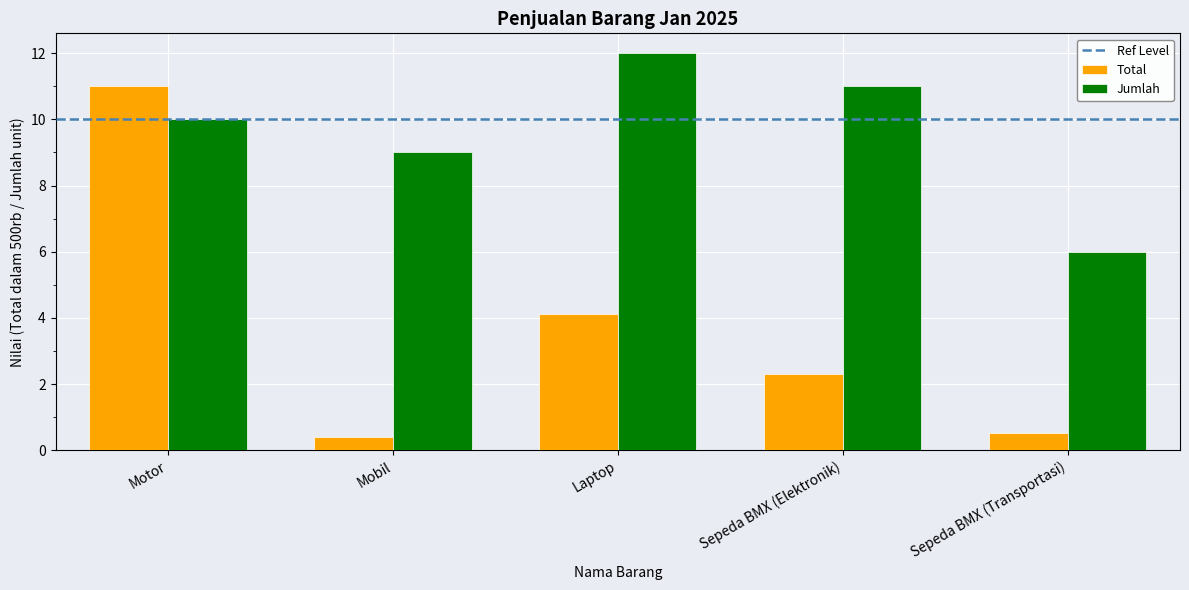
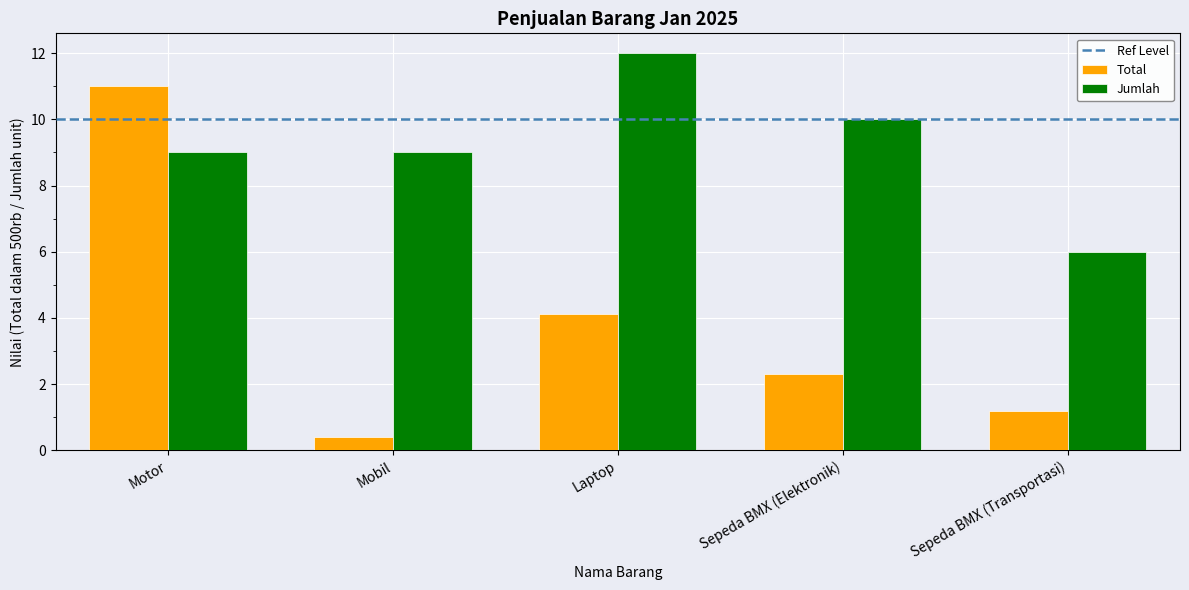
Jumlah, Motor: 10 -> 9
Jumlah, Sepeda BMX (Elektronik): 11 -> 10
Total, Sepeda BMX (Transportasi): 0.5 -> 1.2
